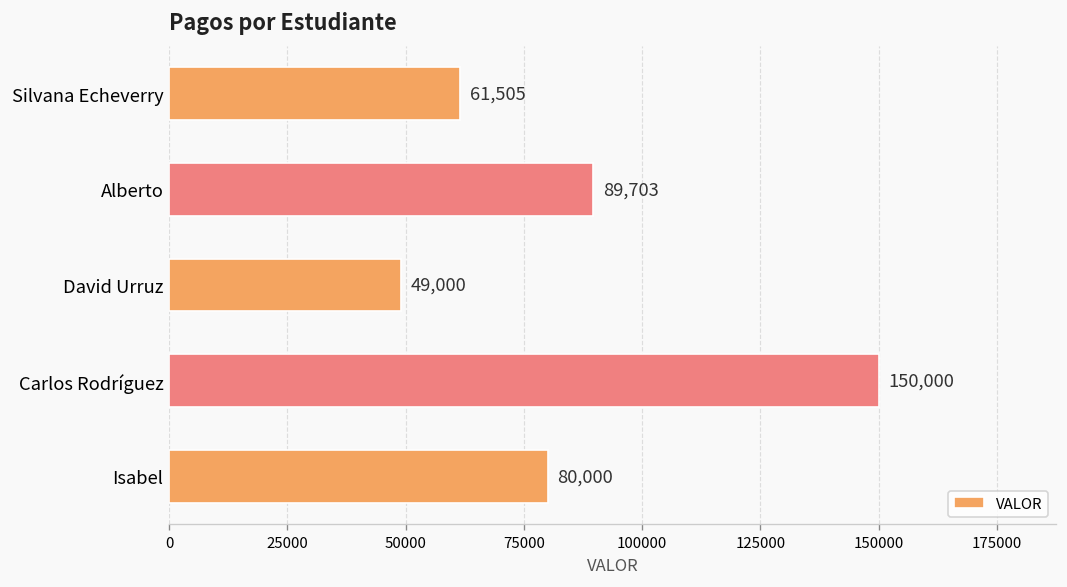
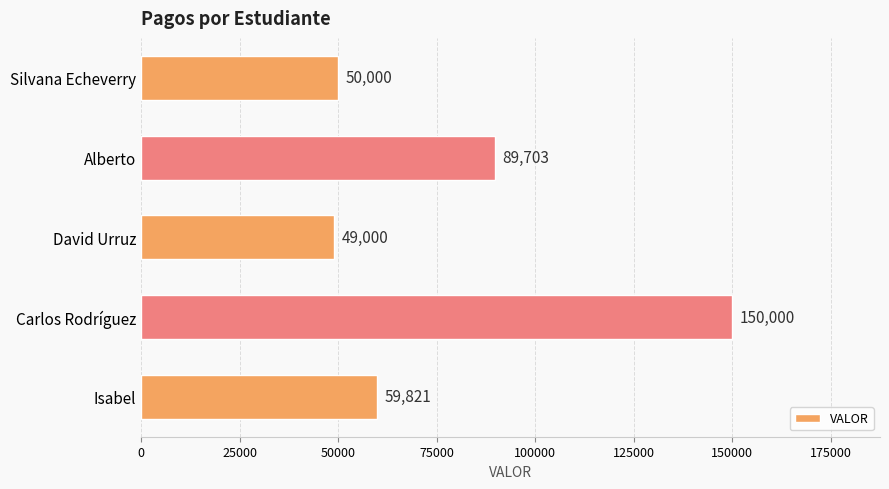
Silvana Echeverry: 61,505 -> 50,000
Isabel: 80,000 -> 59,821
